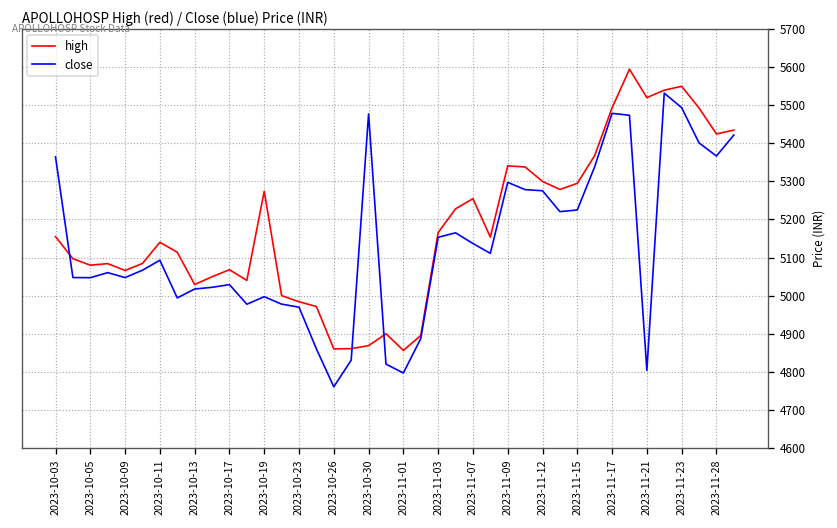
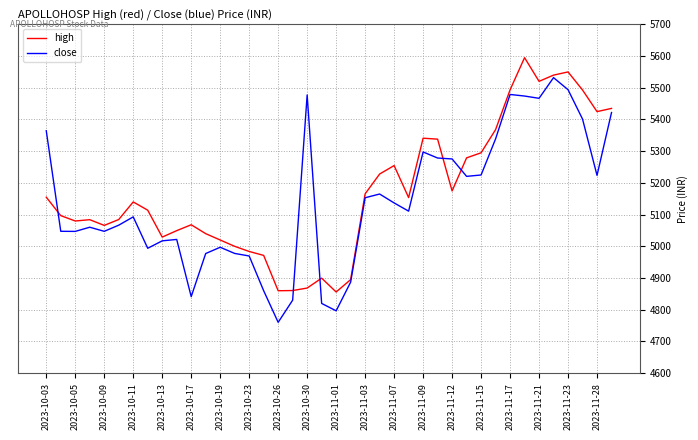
close, 2023-10-17: 5030 -> 4840
high, 2023-10-19: 5270 -> 5020
high, 2023-11-12: 5300 -> 5170
close, 2023-11-21: 4800 -> 5470
close, 2023-11-28: 5370 -> 5220
